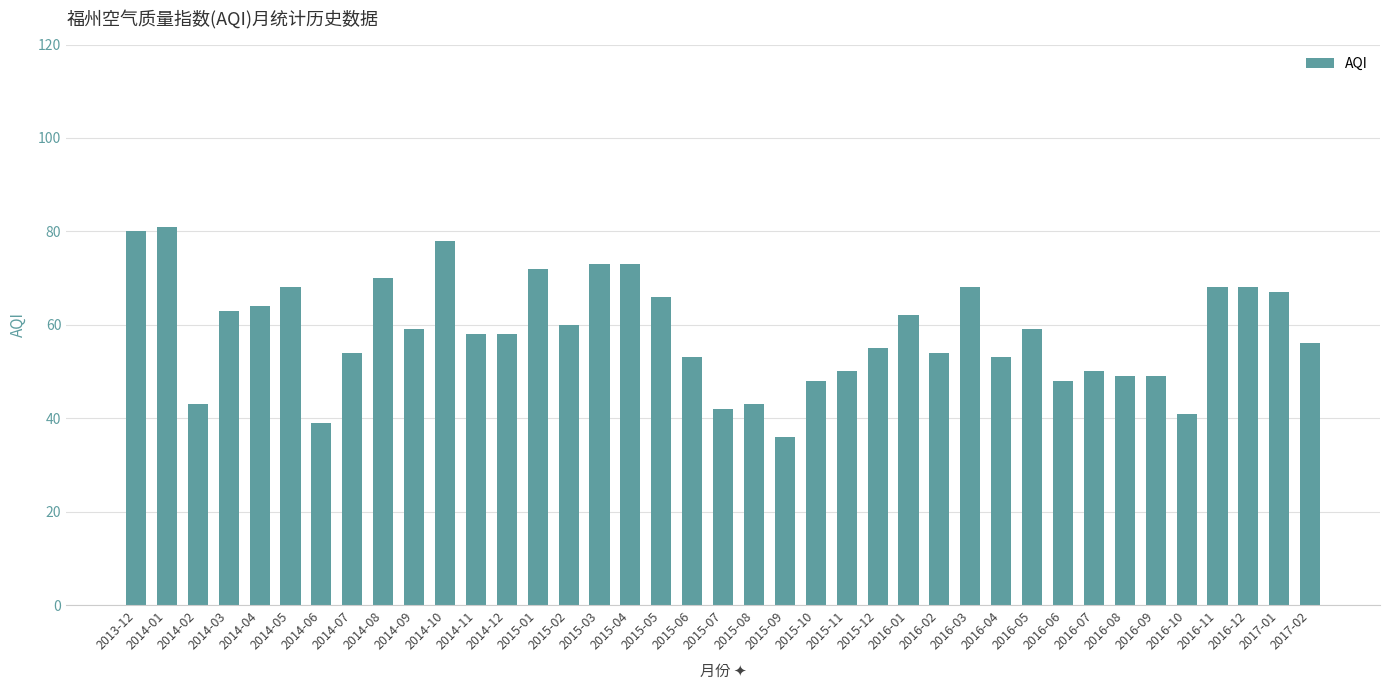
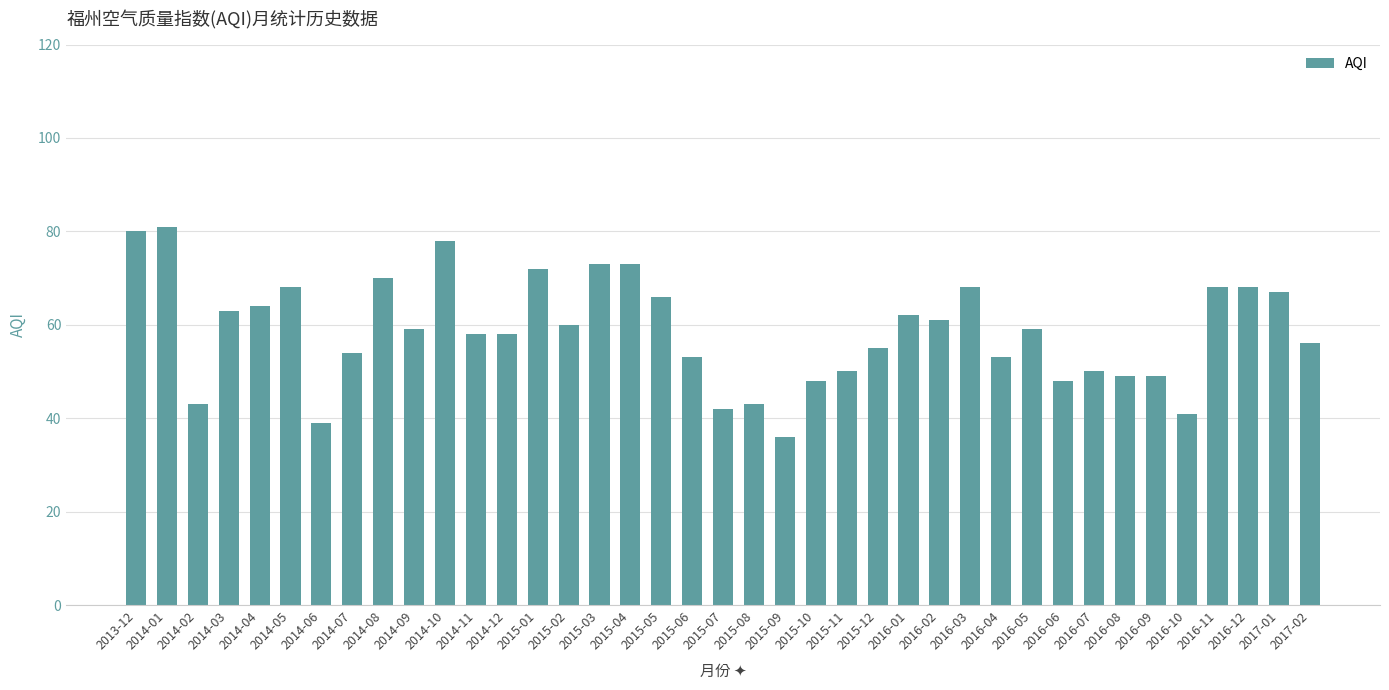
2016-02: 54 -> 61
